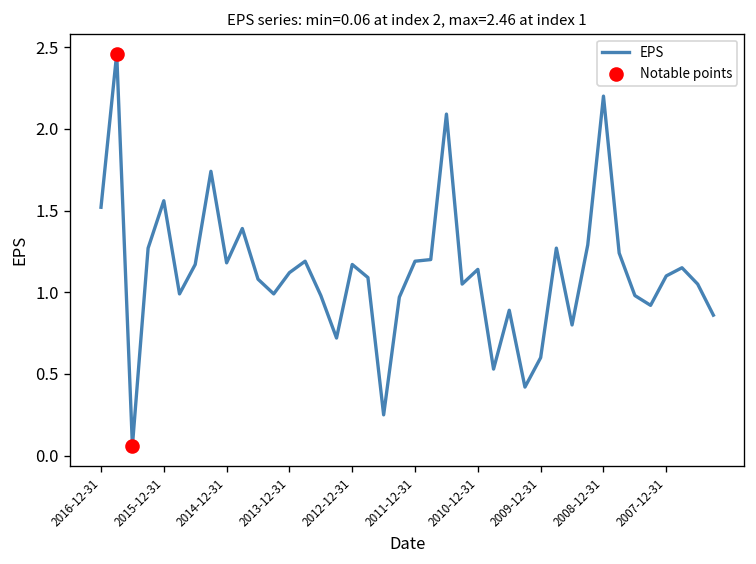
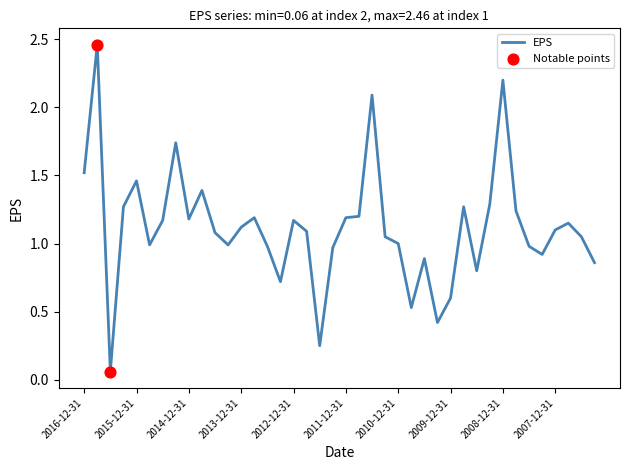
EPS, 2015-12-31: 1.56 -> 1.46
EPS, 2010-12-31: 1.14 -> 1.00
